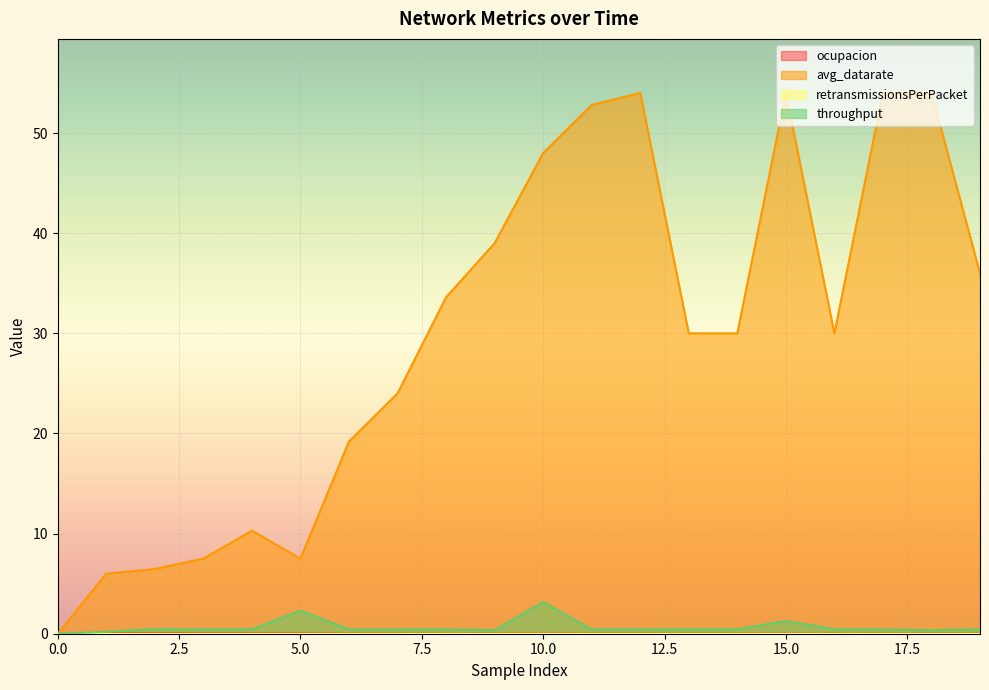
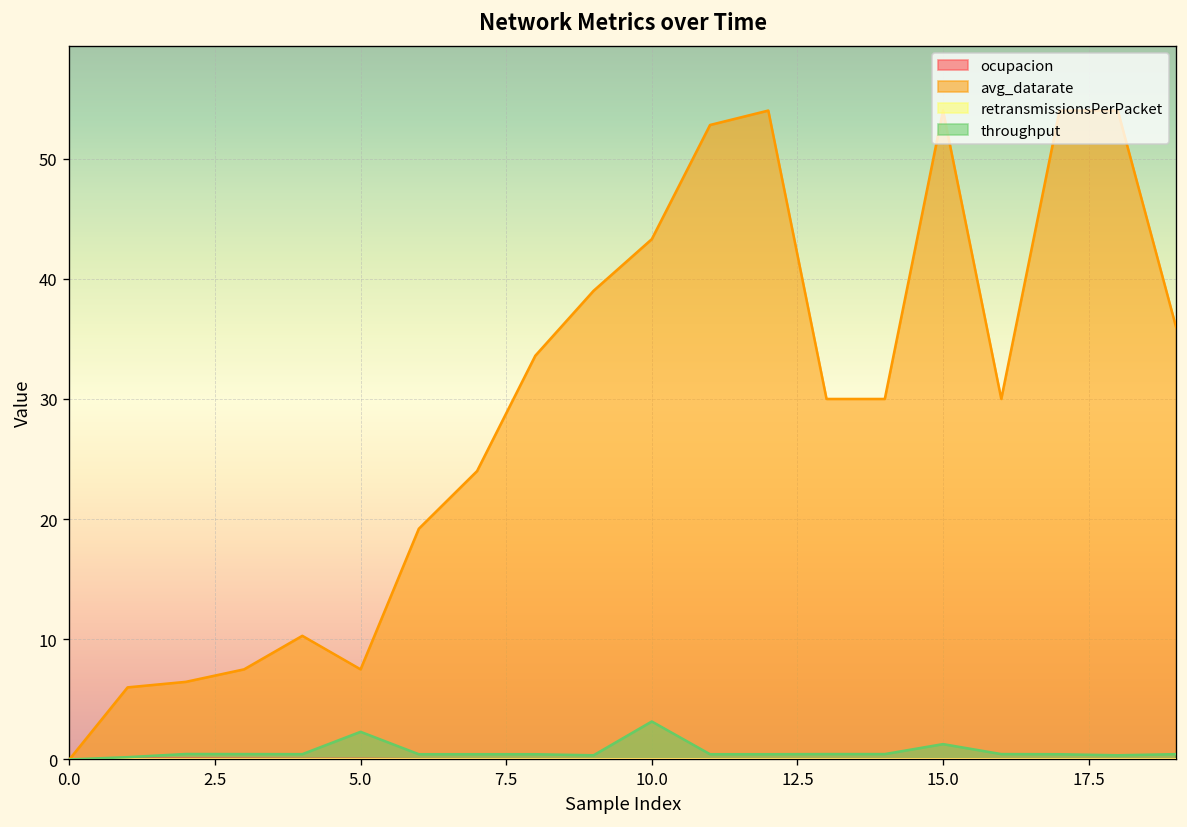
avg_datarate, 10.0: 48.0 -> 43.3
